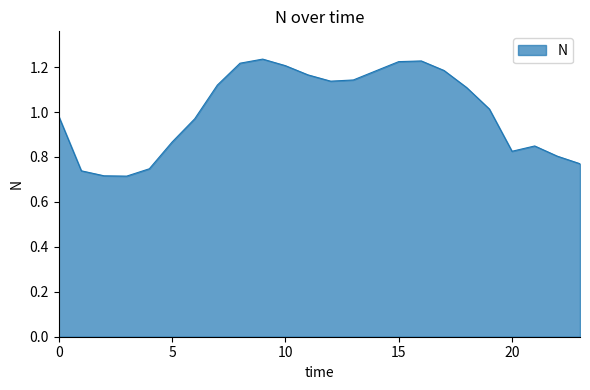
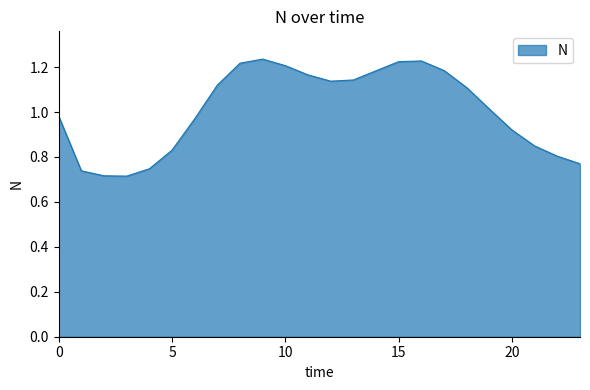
5: 0.87 -> 0.83
20: 0.83 -> 0.92
